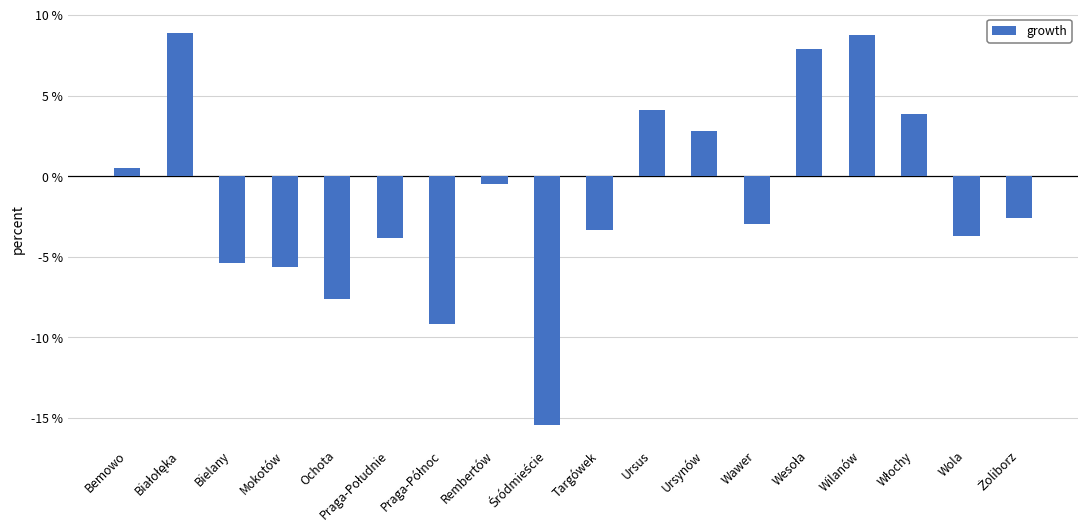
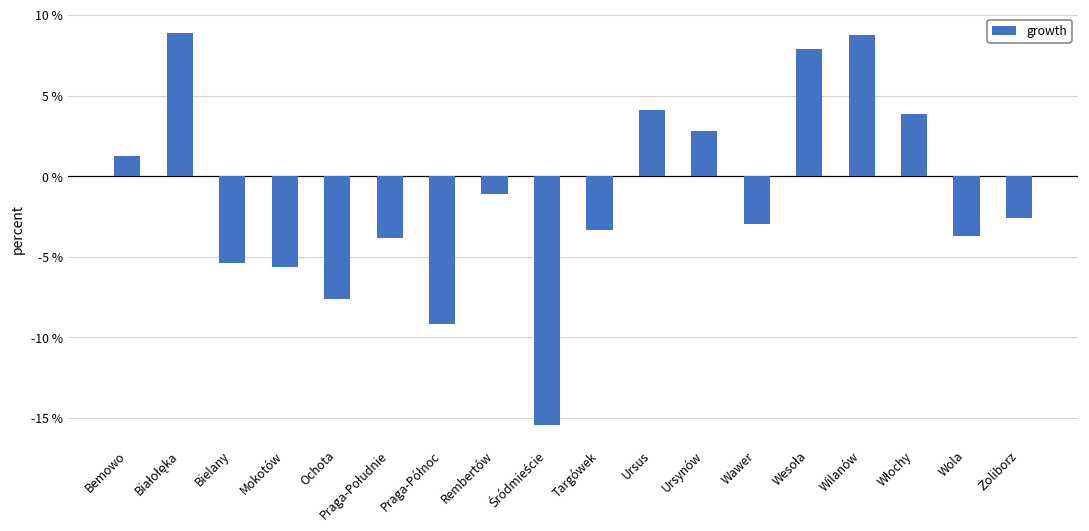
Bemowo: 0.5 % -> 1.3 %
Rembertów: -0.5 % -> -1.1 %
